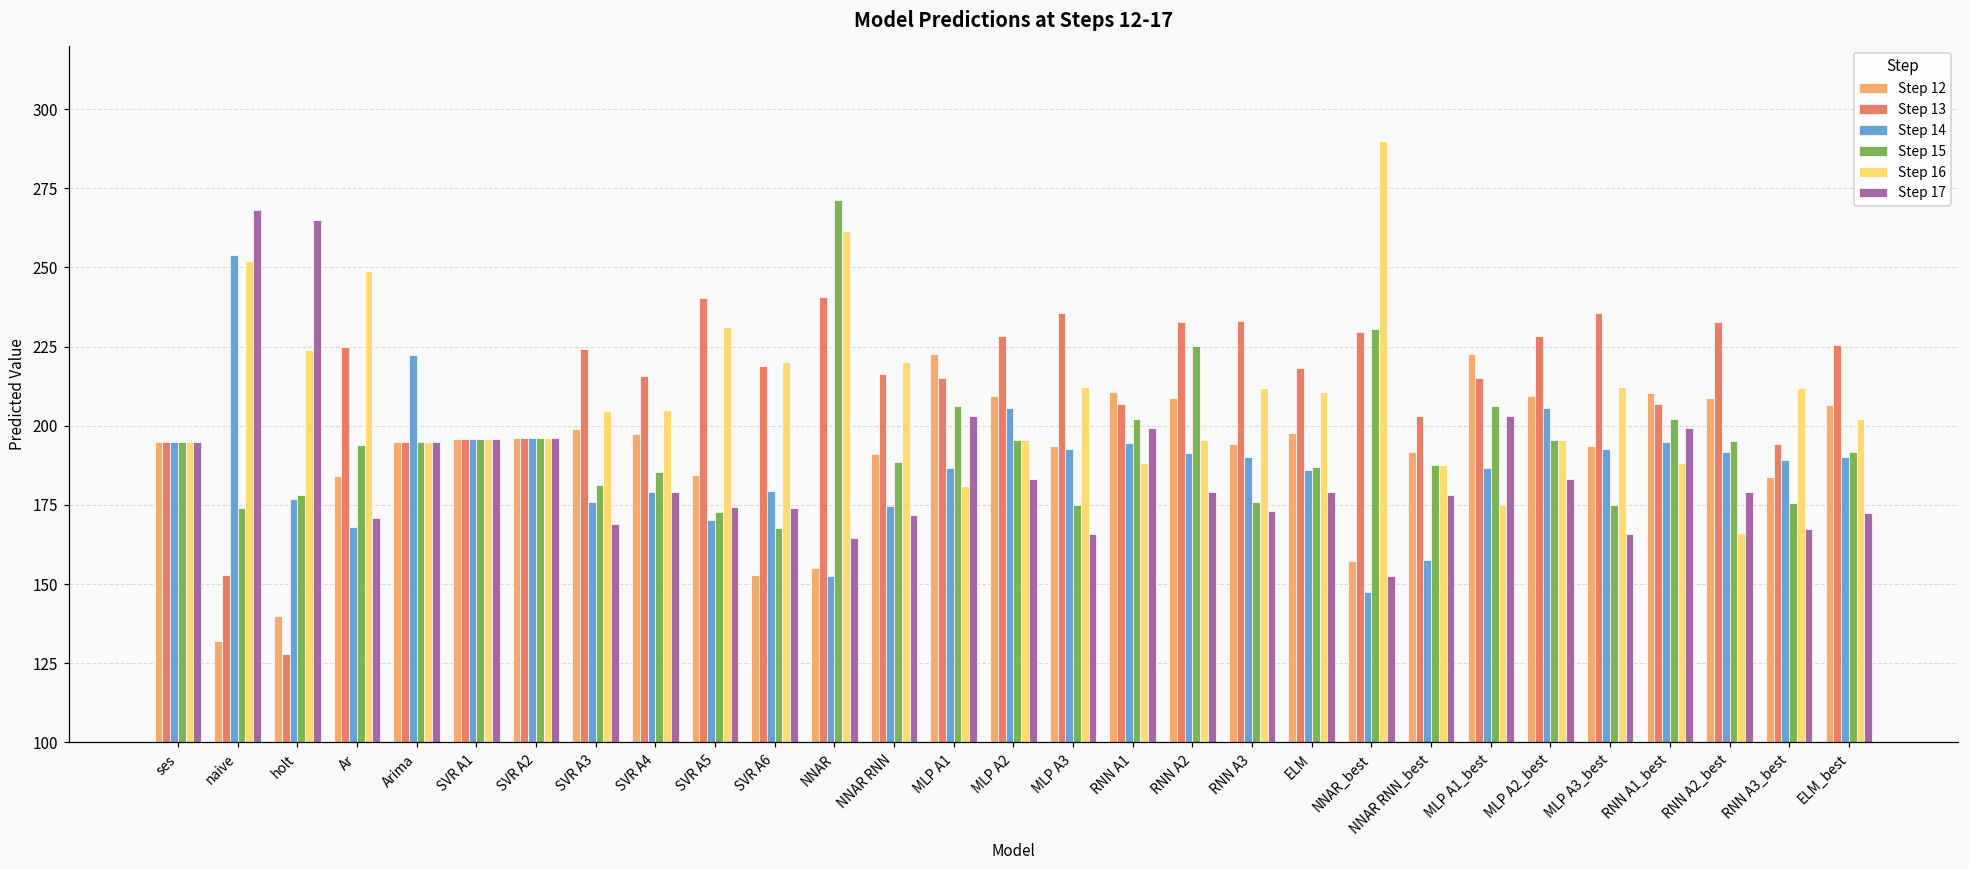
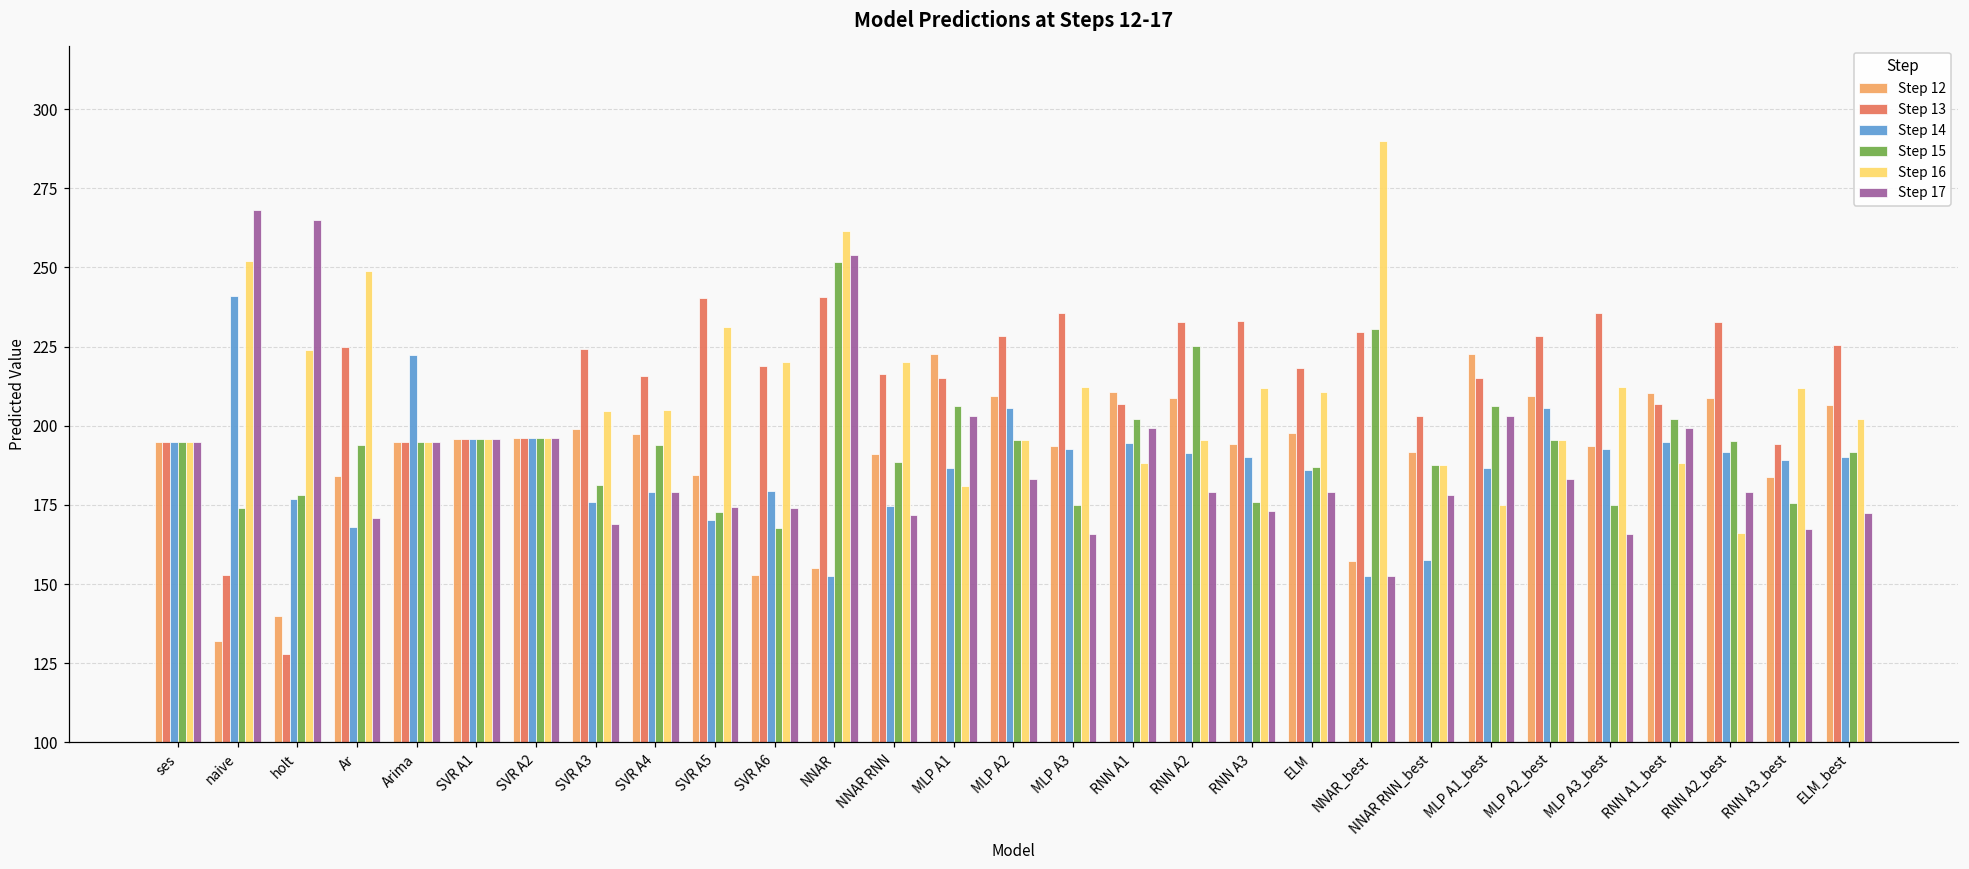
Step 14, naive: 254 -> 241
Step 15, SVR A4: 185 -> 194
Step 15, NNAR: 271 -> 252
Step 17, NNAR: 165 -> 254
Step 14, NNAR_best: 148 -> 153
